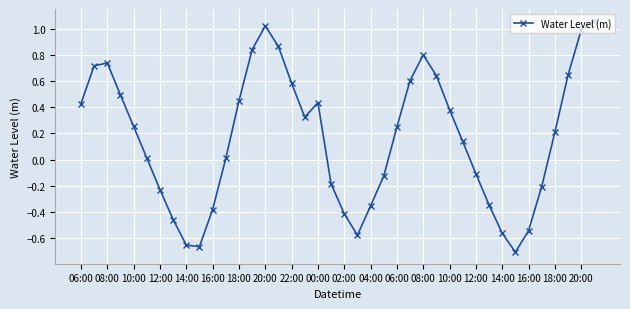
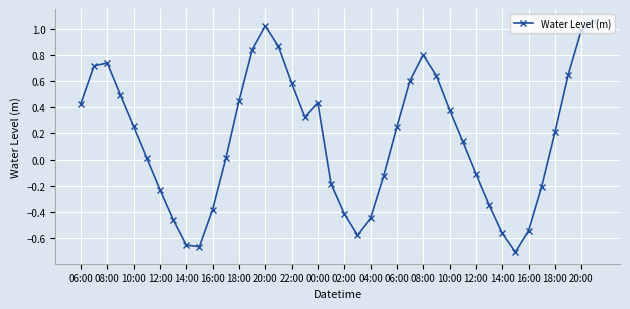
04:00: -0.35 -> -0.45
